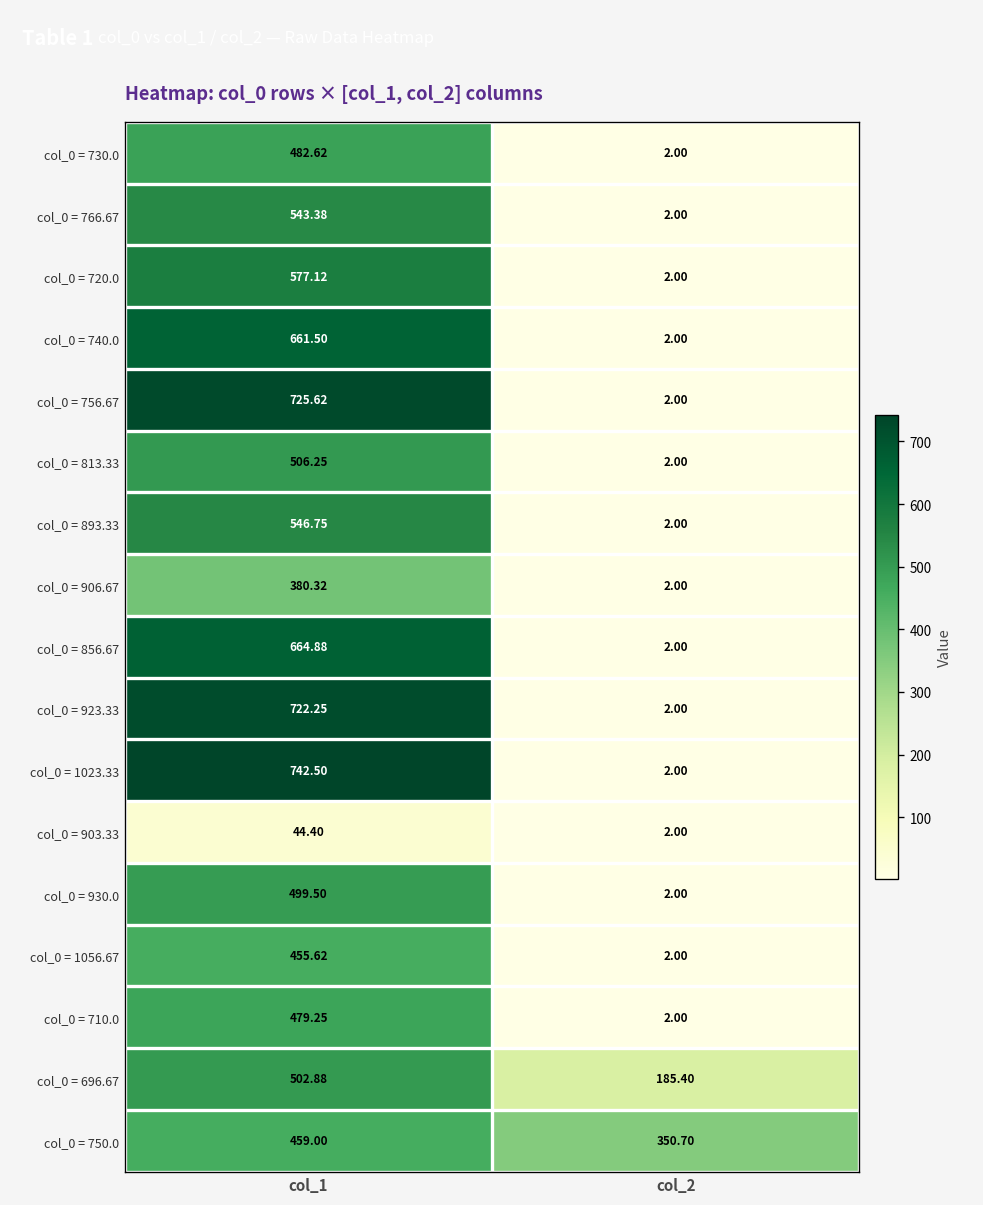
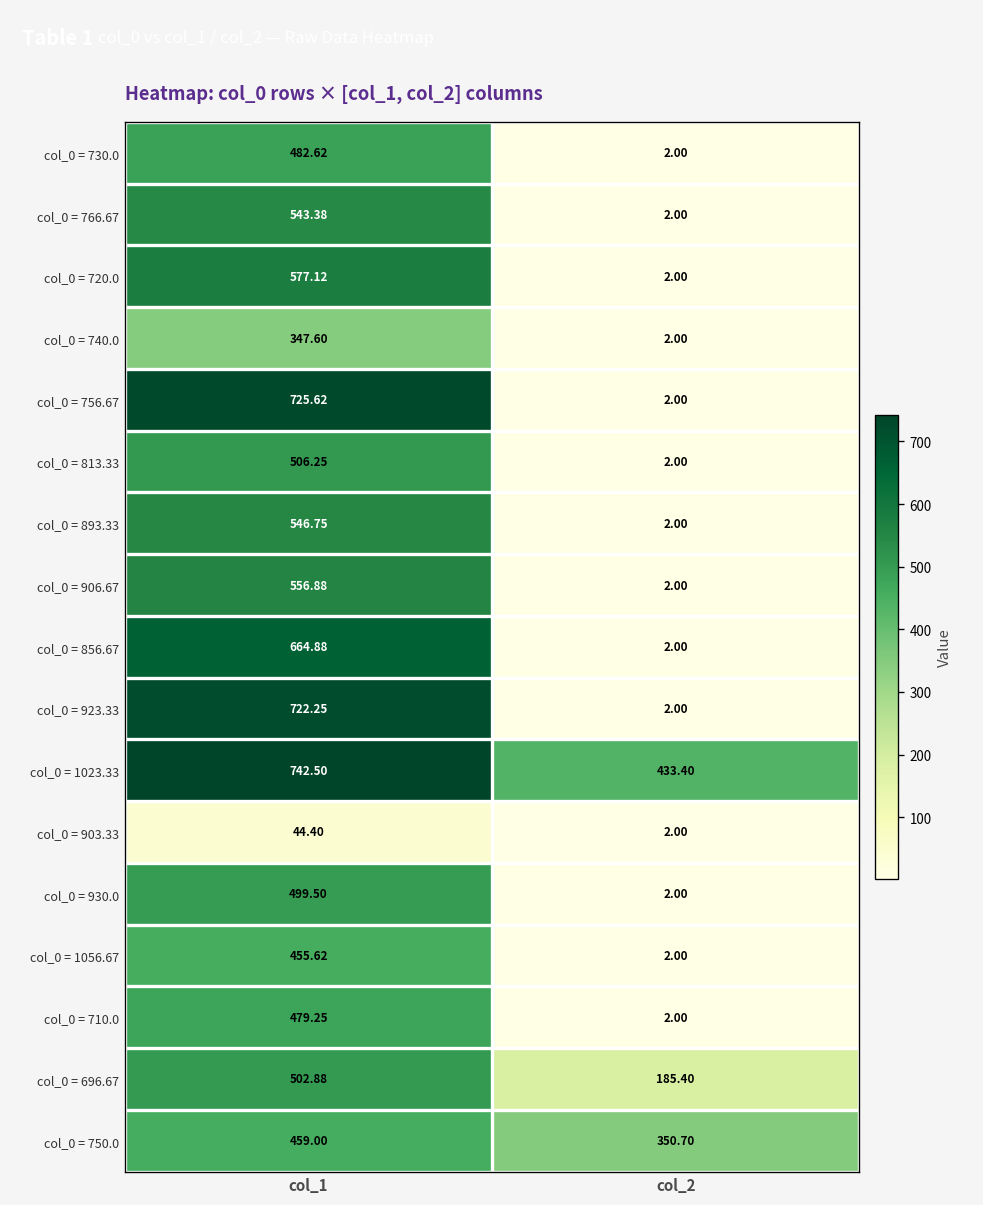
col_0 = 740.0, col_1: 661.50 -> 347.60
col_0 = 906.67, col_1: 380.32 -> 556.88
col_0 = 1023.33, col_2: 2.00 -> 433.40
